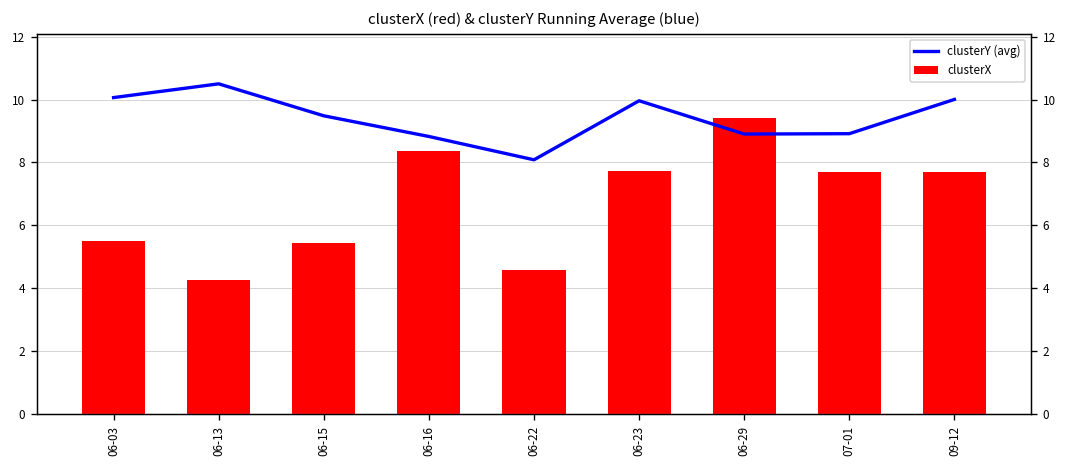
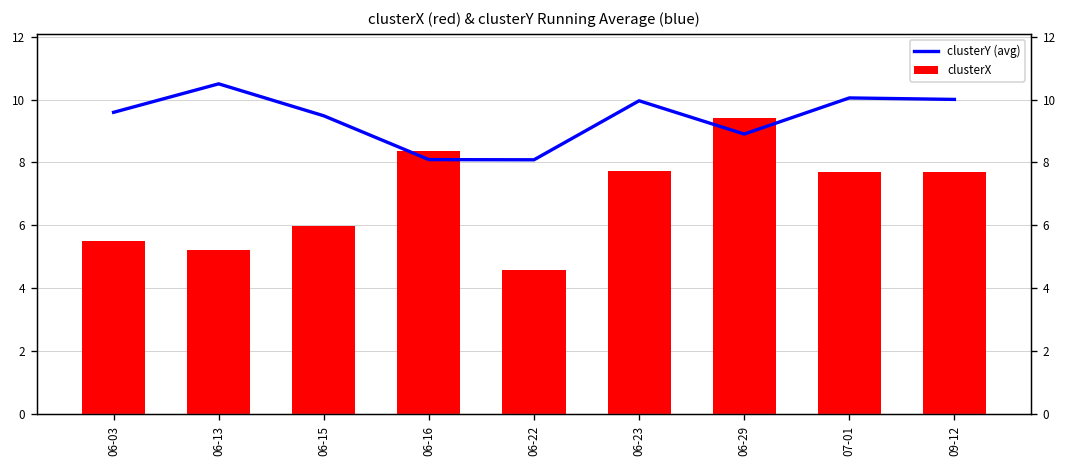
clusterY (avg), 06-03: 10.1 -> 9.6
clusterX, 06-13: 4.3 -> 5.2
clusterX, 06-15: 5.4 -> 6.0
clusterY (avg), 06-16: 8.8 -> 8.1
clusterY (avg), 07-01: 8.9 -> 10.1
